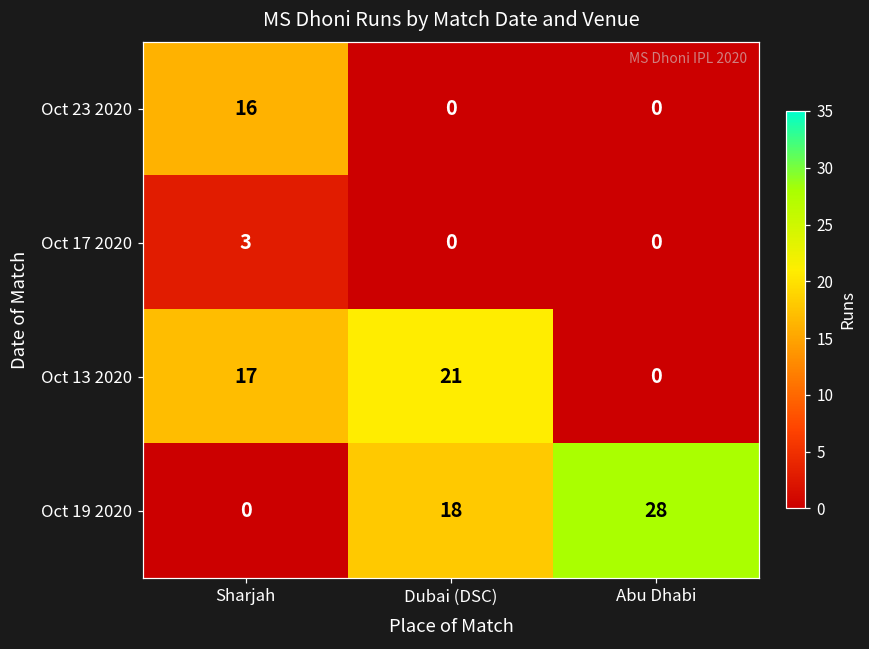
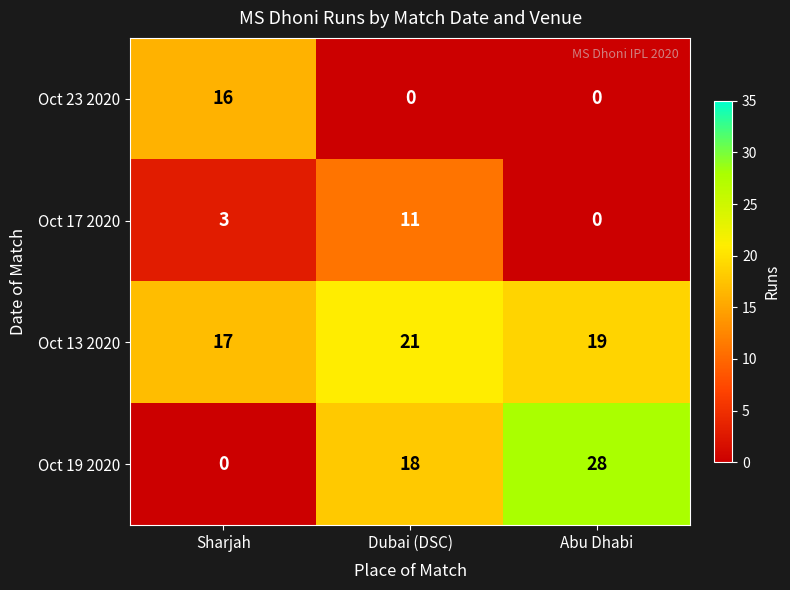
Oct 17 2020, Dubai (DSC): 0 -> 11
Oct 13 2020, Abu Dhabi: 0 -> 19
